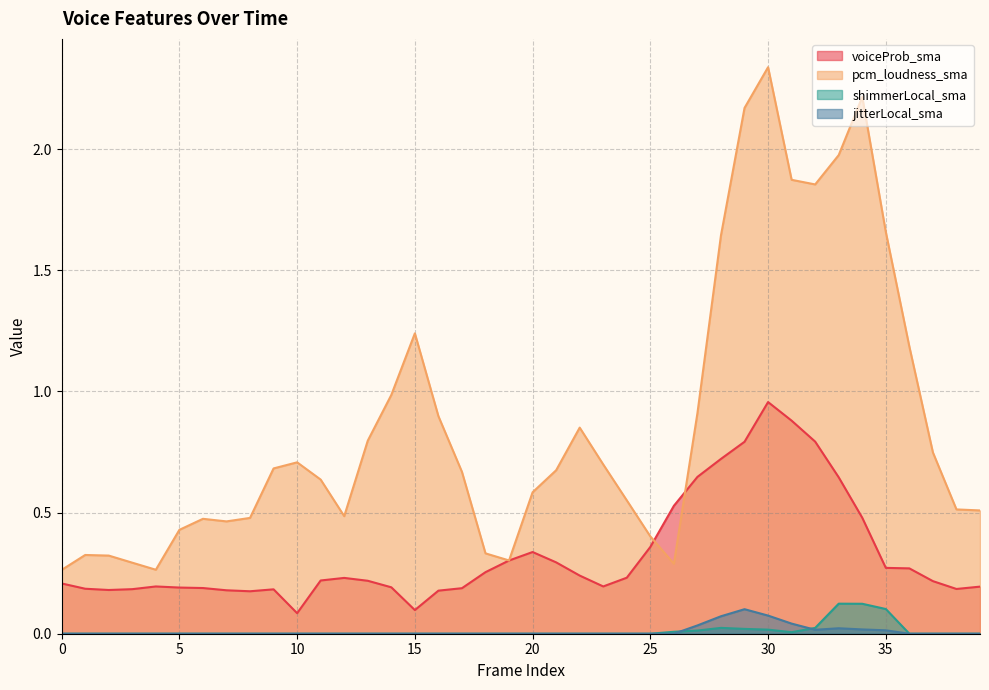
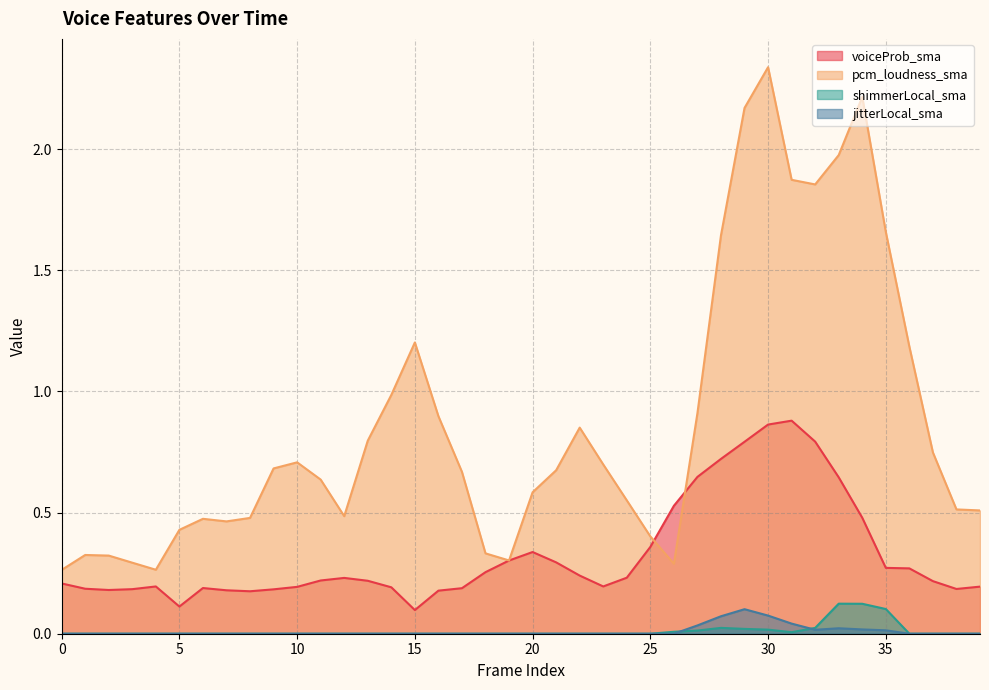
voiceProb_sma, 5: 0.19 -> 0.11
voiceProb_sma, 10: 0.08 -> 0.19
pcm_loudness_sma, 15: 1.24 -> 1.20
voiceProb_sma, 30: 0.96 -> 0.86
